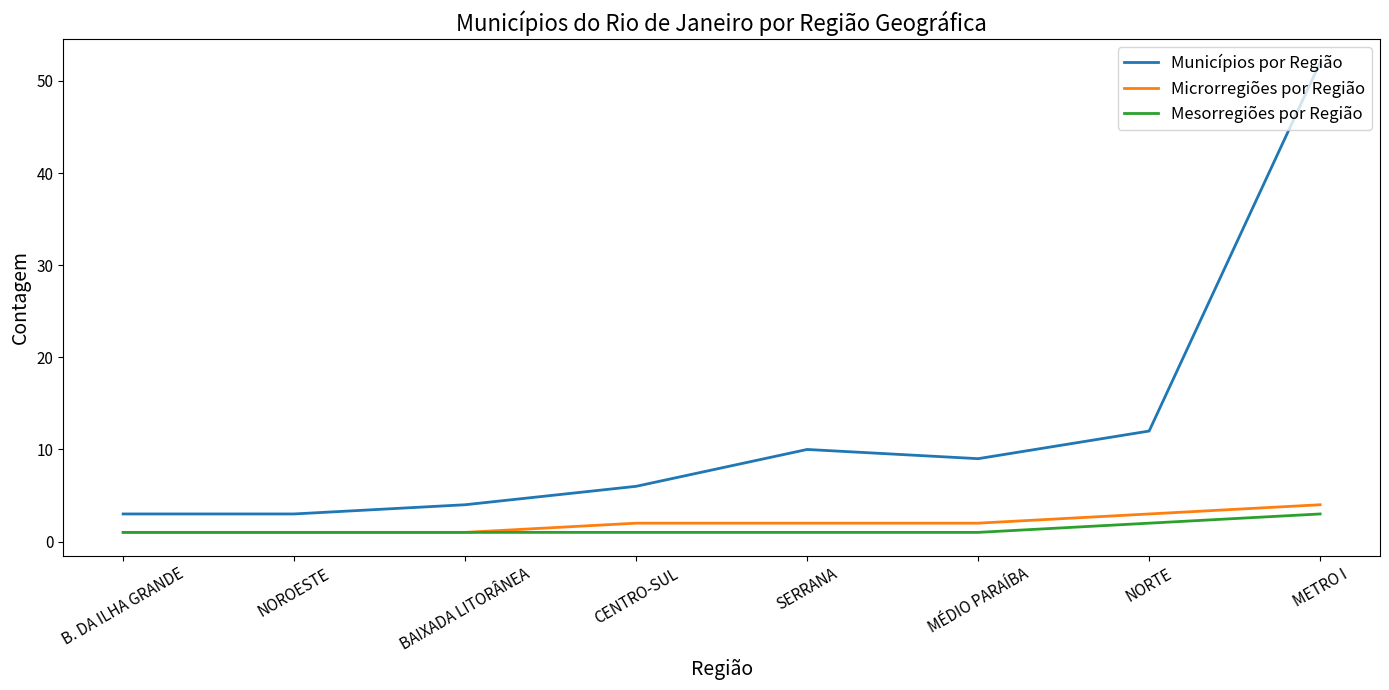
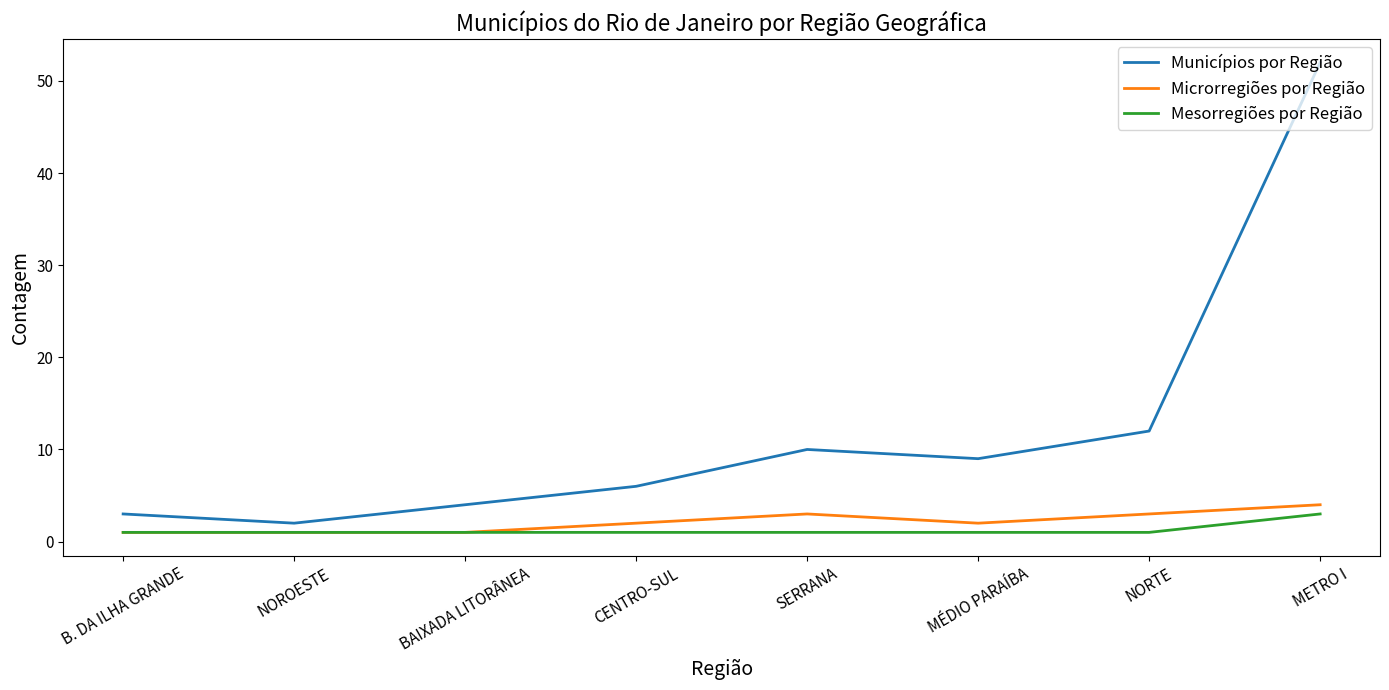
Municípios por Região, NOROESTE: 3 -> 2
Microrregiões por Região, SERRANA: 2 -> 3
Mesorregiões por Região, NORTE: 2 -> 1
